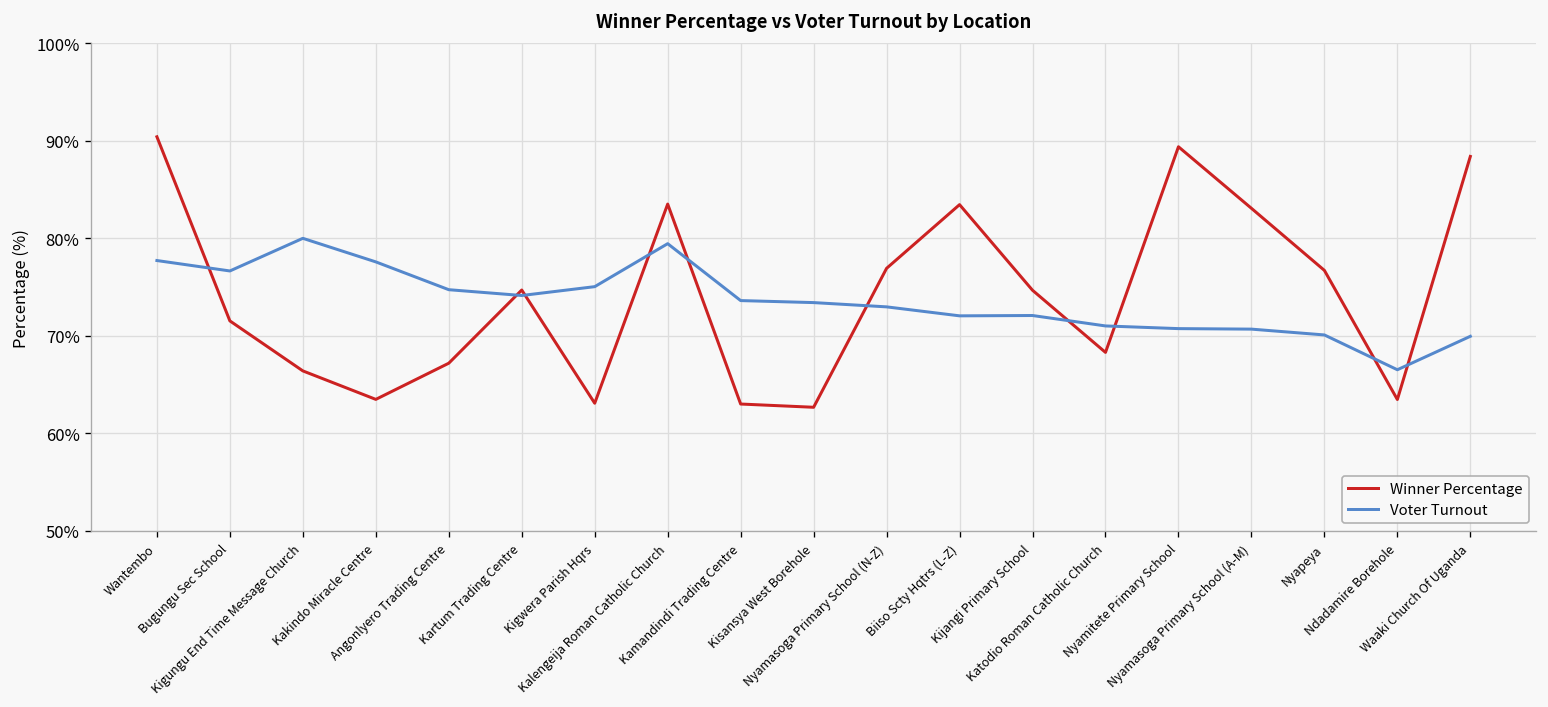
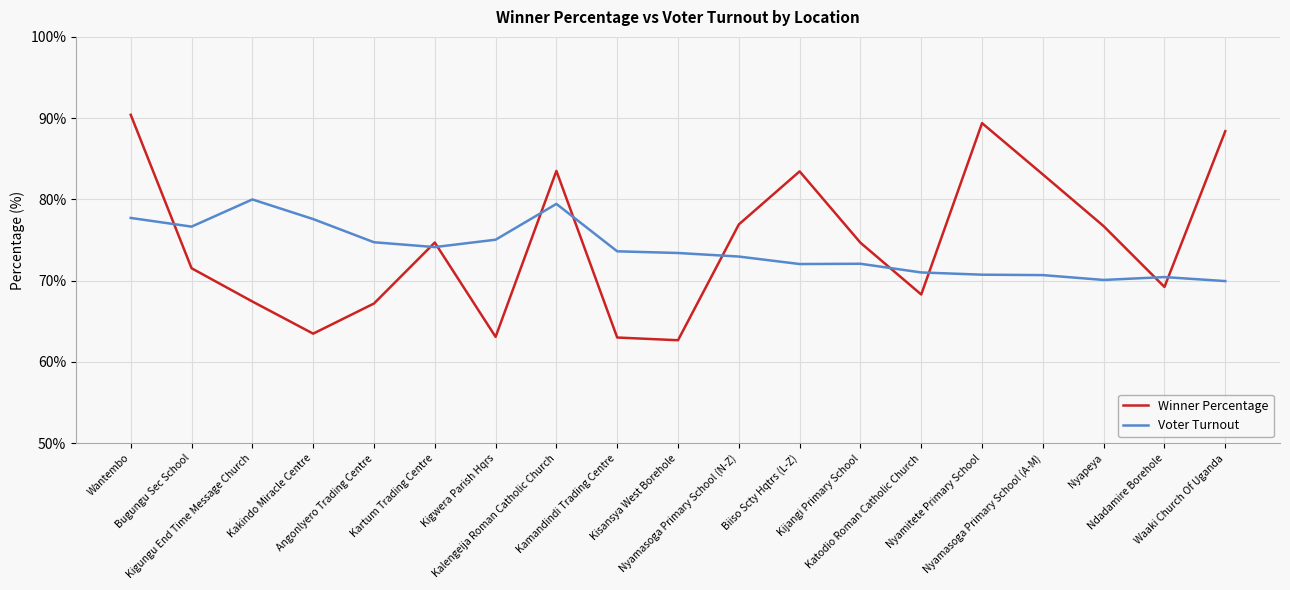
Winner Percentage, Kigungu End Time Message Church: 66% -> 67%
Winner Percentage, Ndadamire Borehole: 63% -> 69%
Voter Turnout, Ndadamire Borehole: 67% -> 70%
